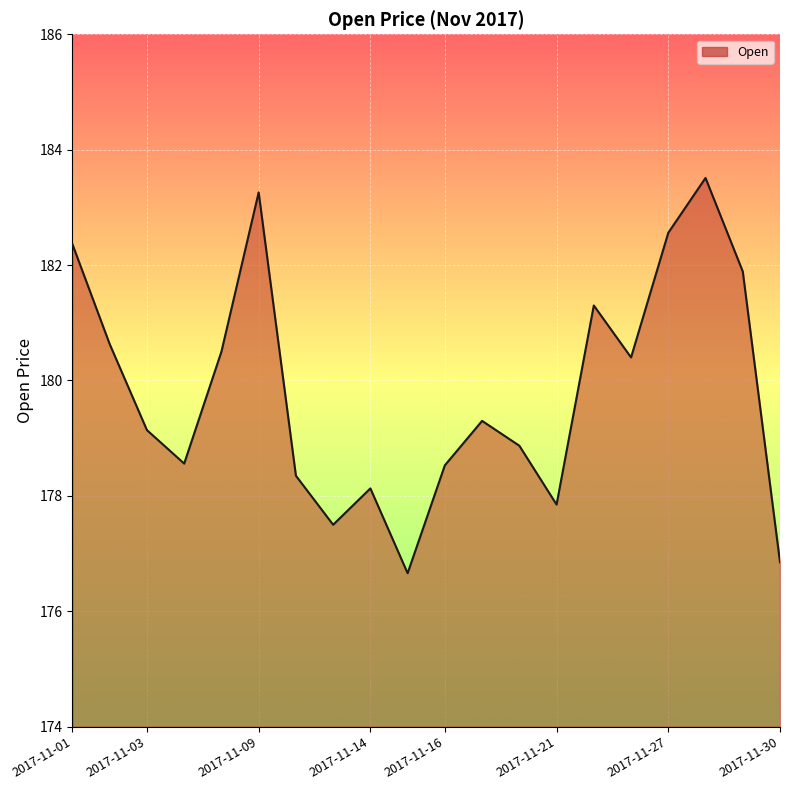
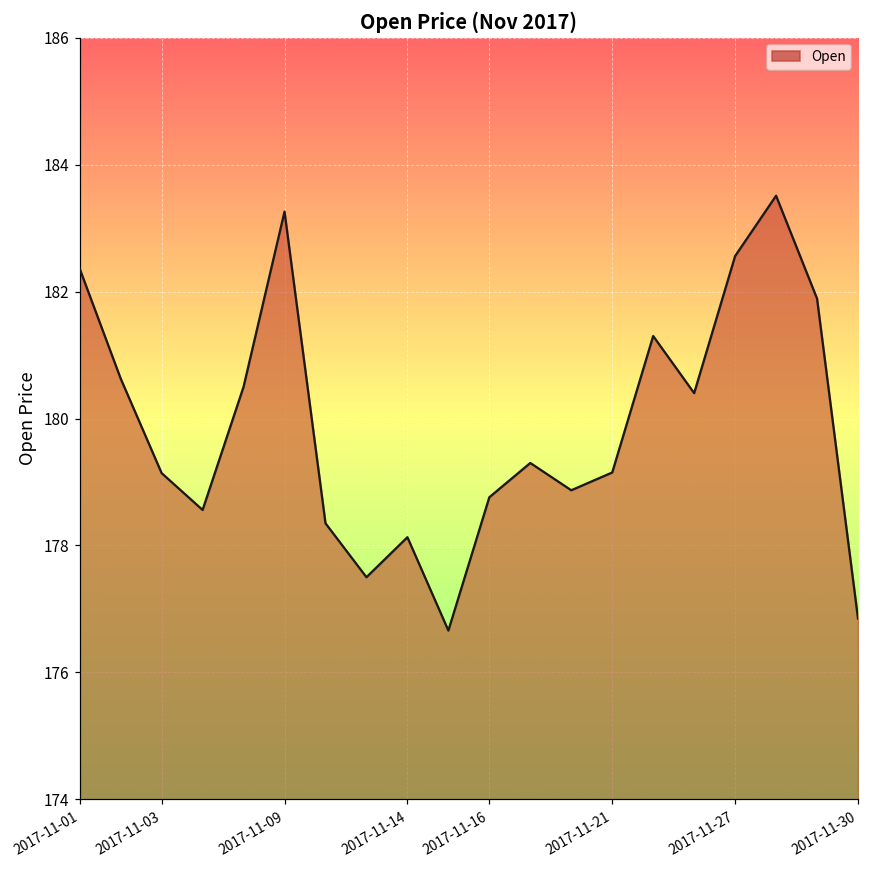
2017-11-16: 178.5 -> 178.8
2017-11-21: 177.9 -> 179.2
